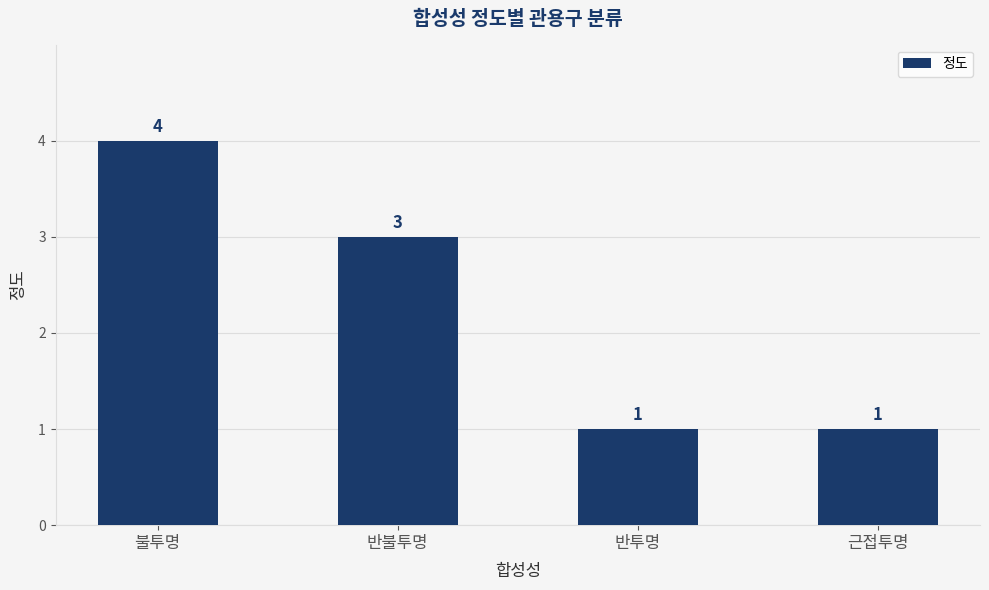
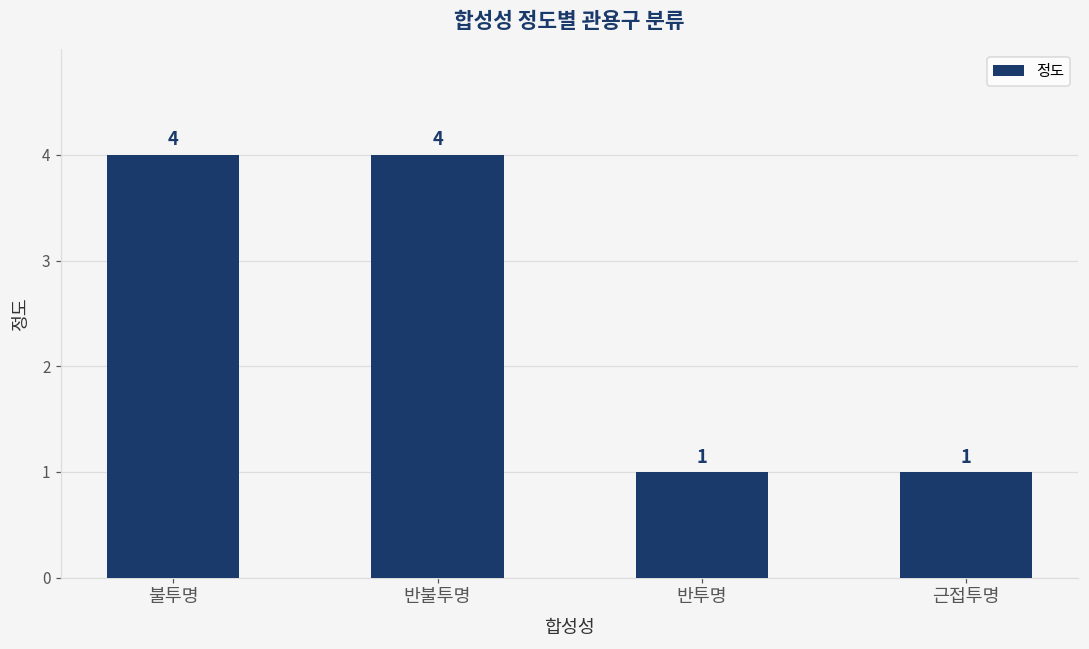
반불투명: 3 -> 4
